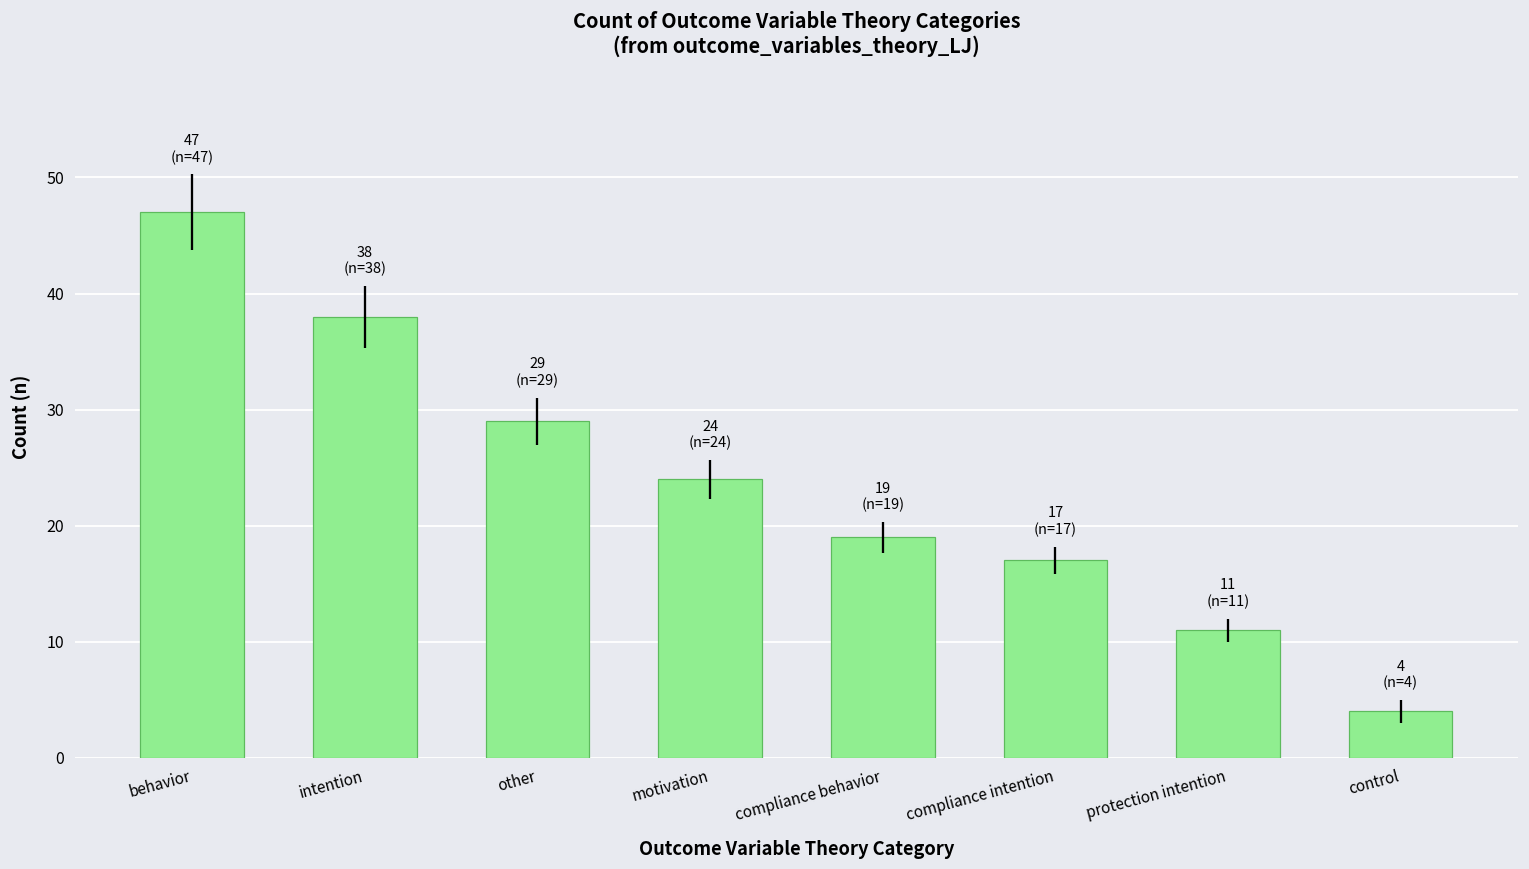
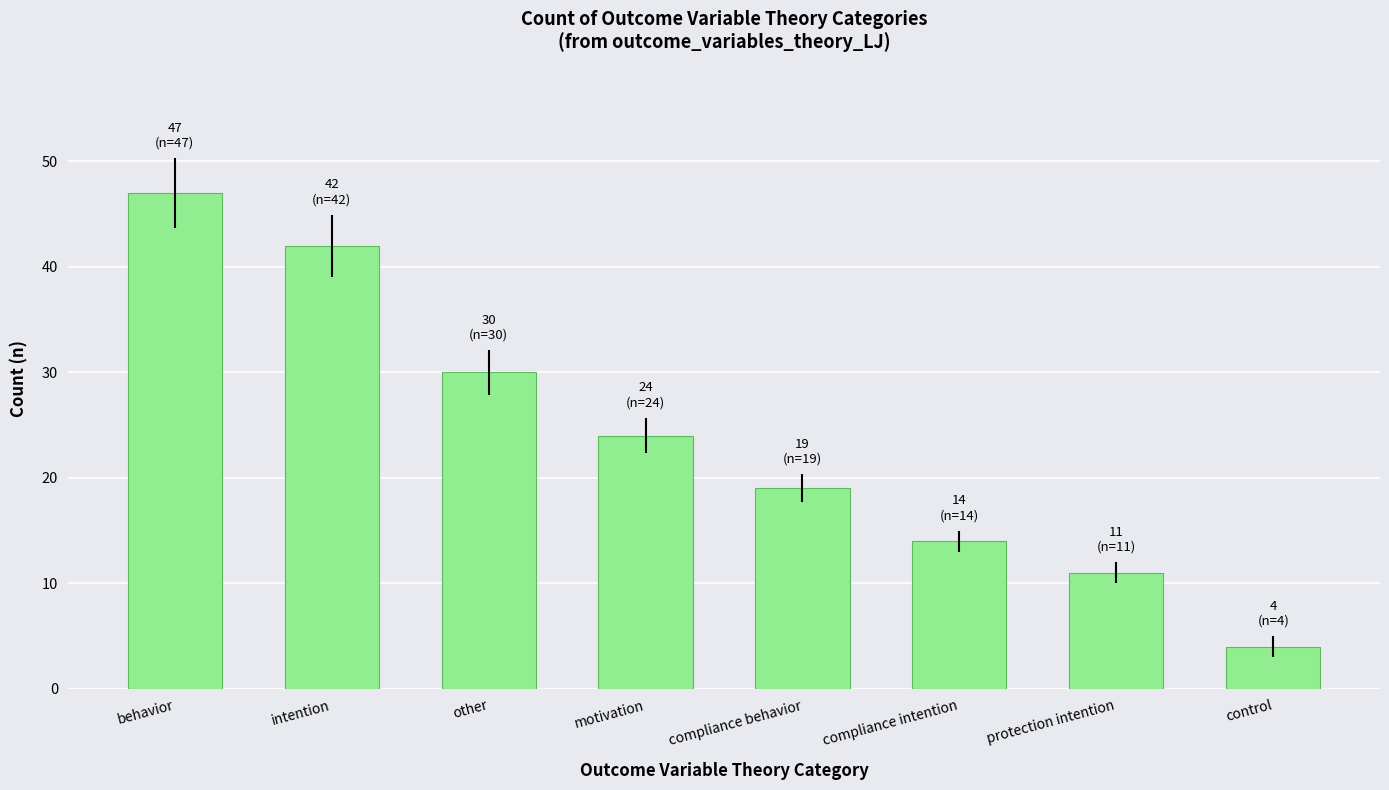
intention: 38 (n=38) -> 42 (n=42)
other: 29 (n=29) -> 30 (n=30)
compliance intention: 17 (n=17) -> 14 (n=14)
